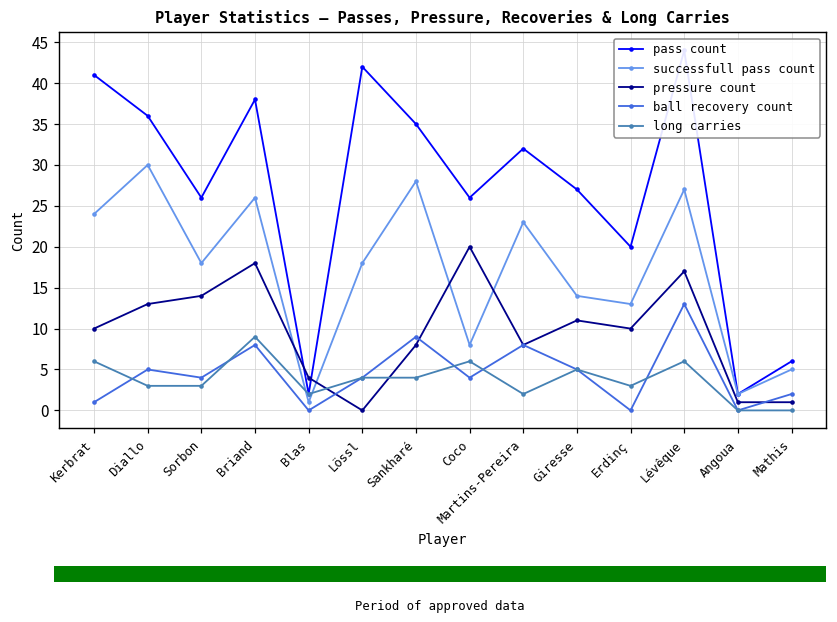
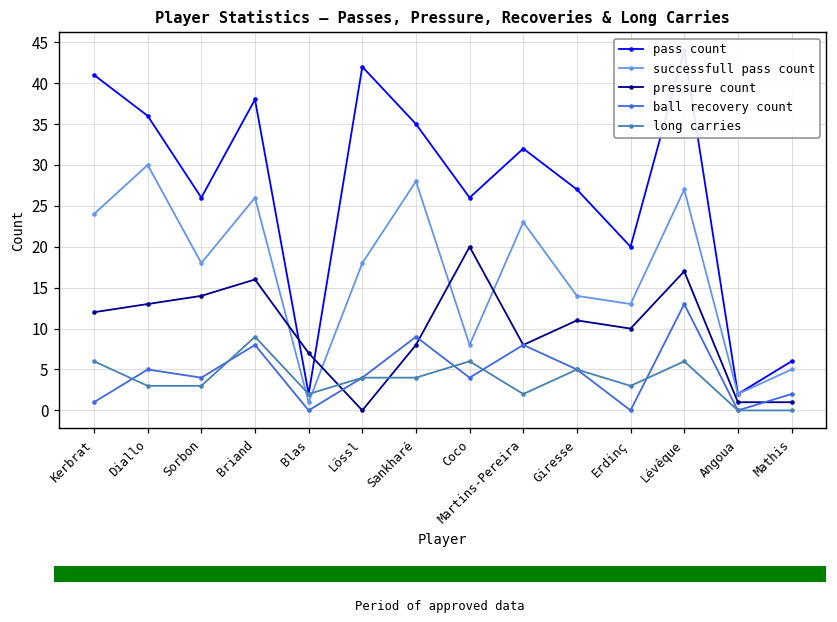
Player Statistics — Passes, Pressure, Recoveries & Long Carries, pressure count, Kerbrat: 10 -> 12
Player Statistics — Passes, Pressure, Recoveries & Long Carries, pressure count, Briand: 18 -> 16
Player Statistics — Passes, Pressure, Recoveries & Long Carries, pressure count, Blas: 4 -> 7
